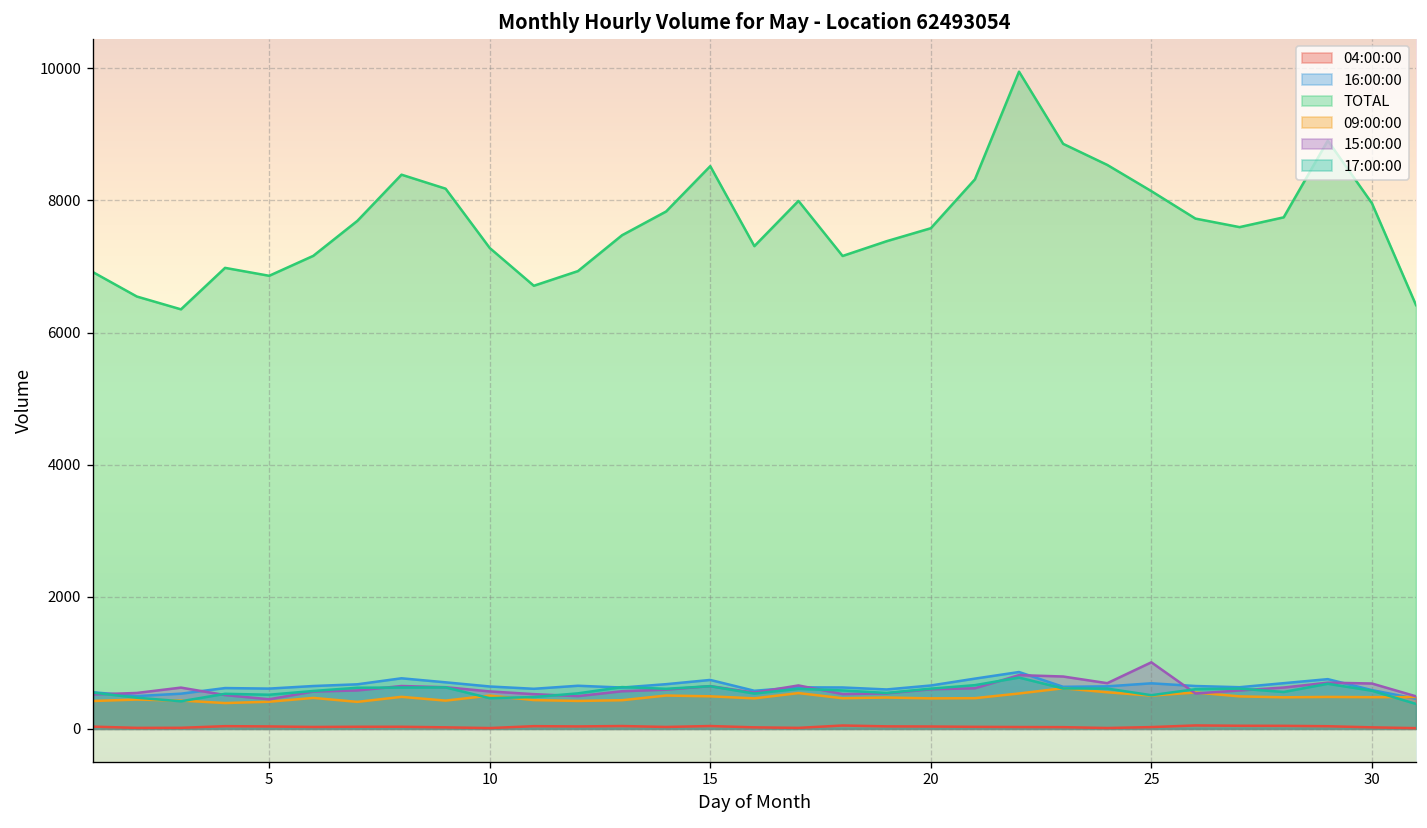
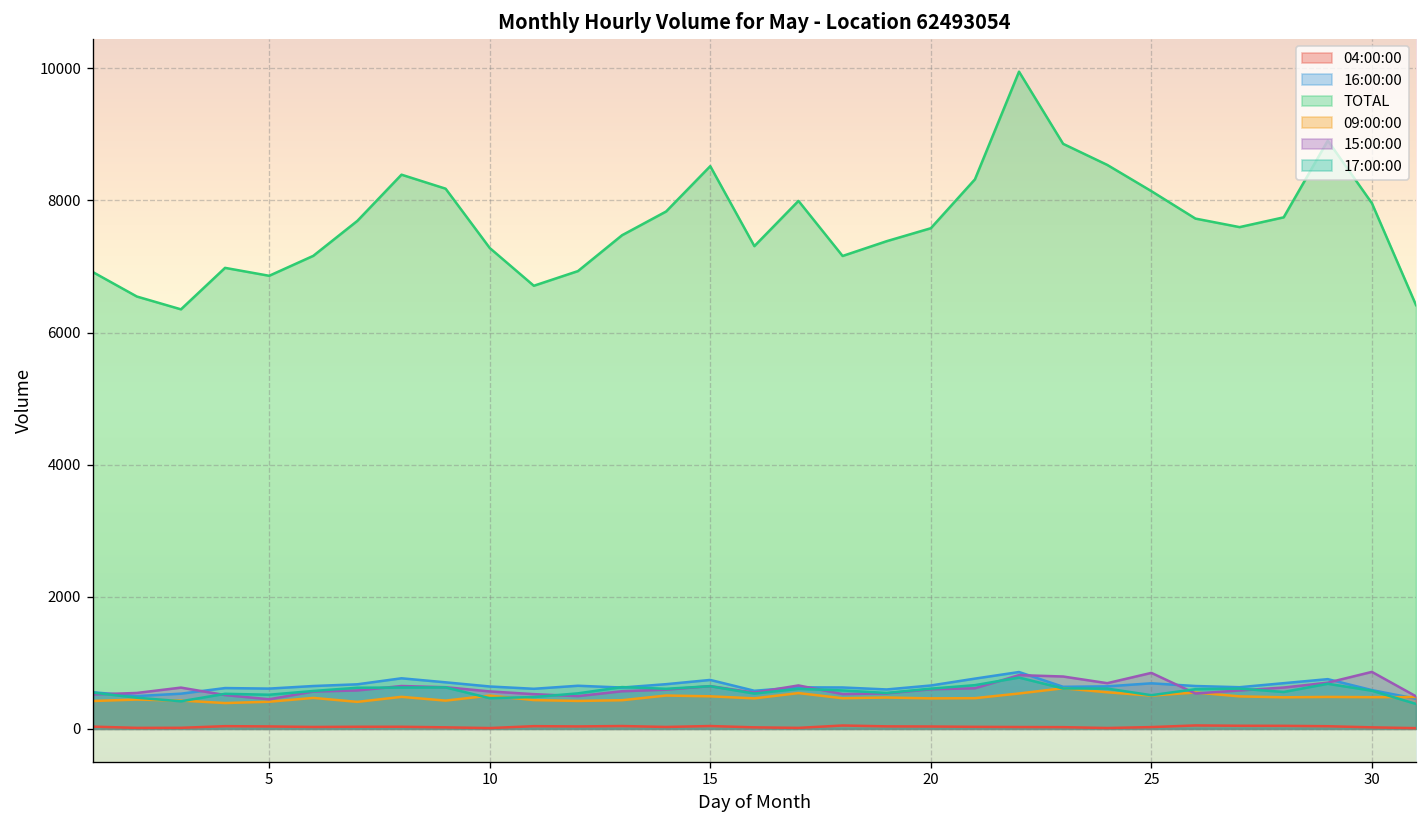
15:00:00, 25: 1000 -> 800
15:00:00, 30: 700 -> 900
